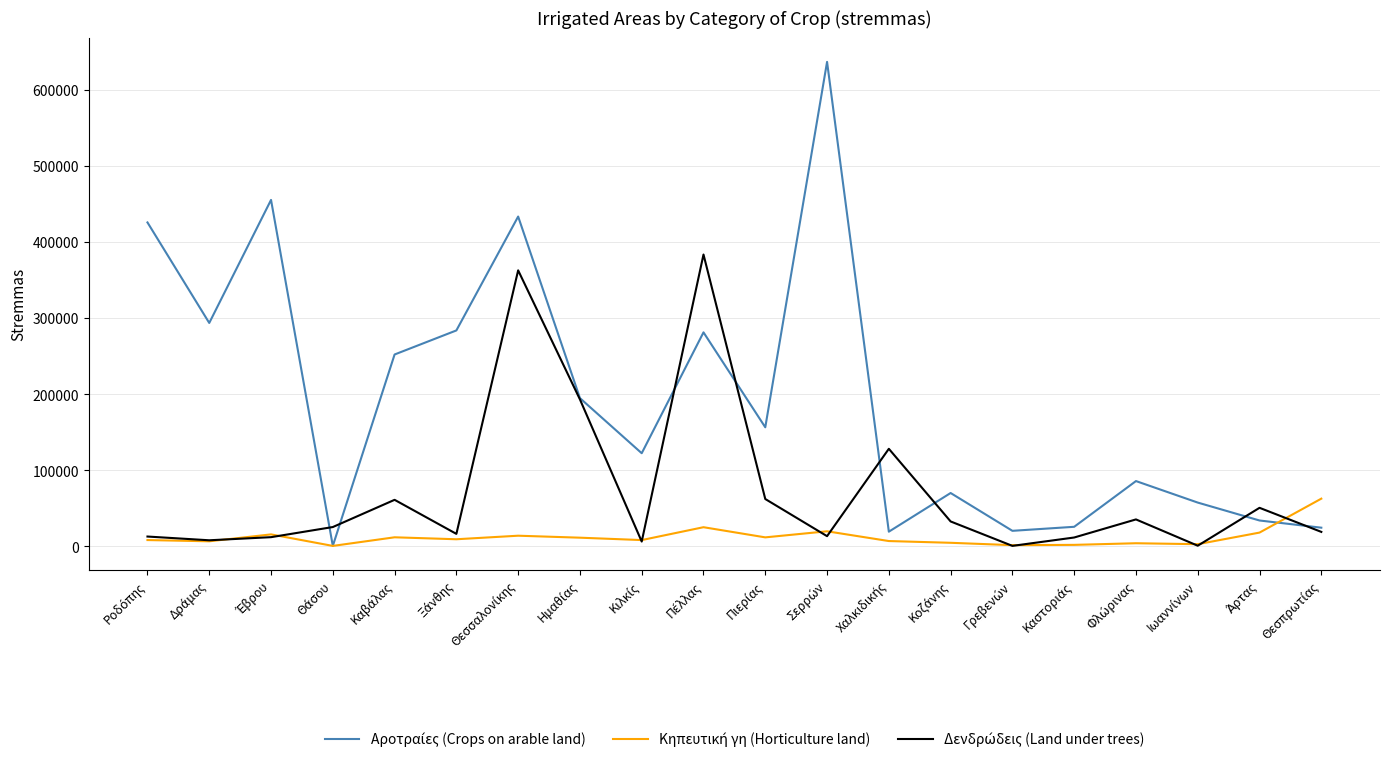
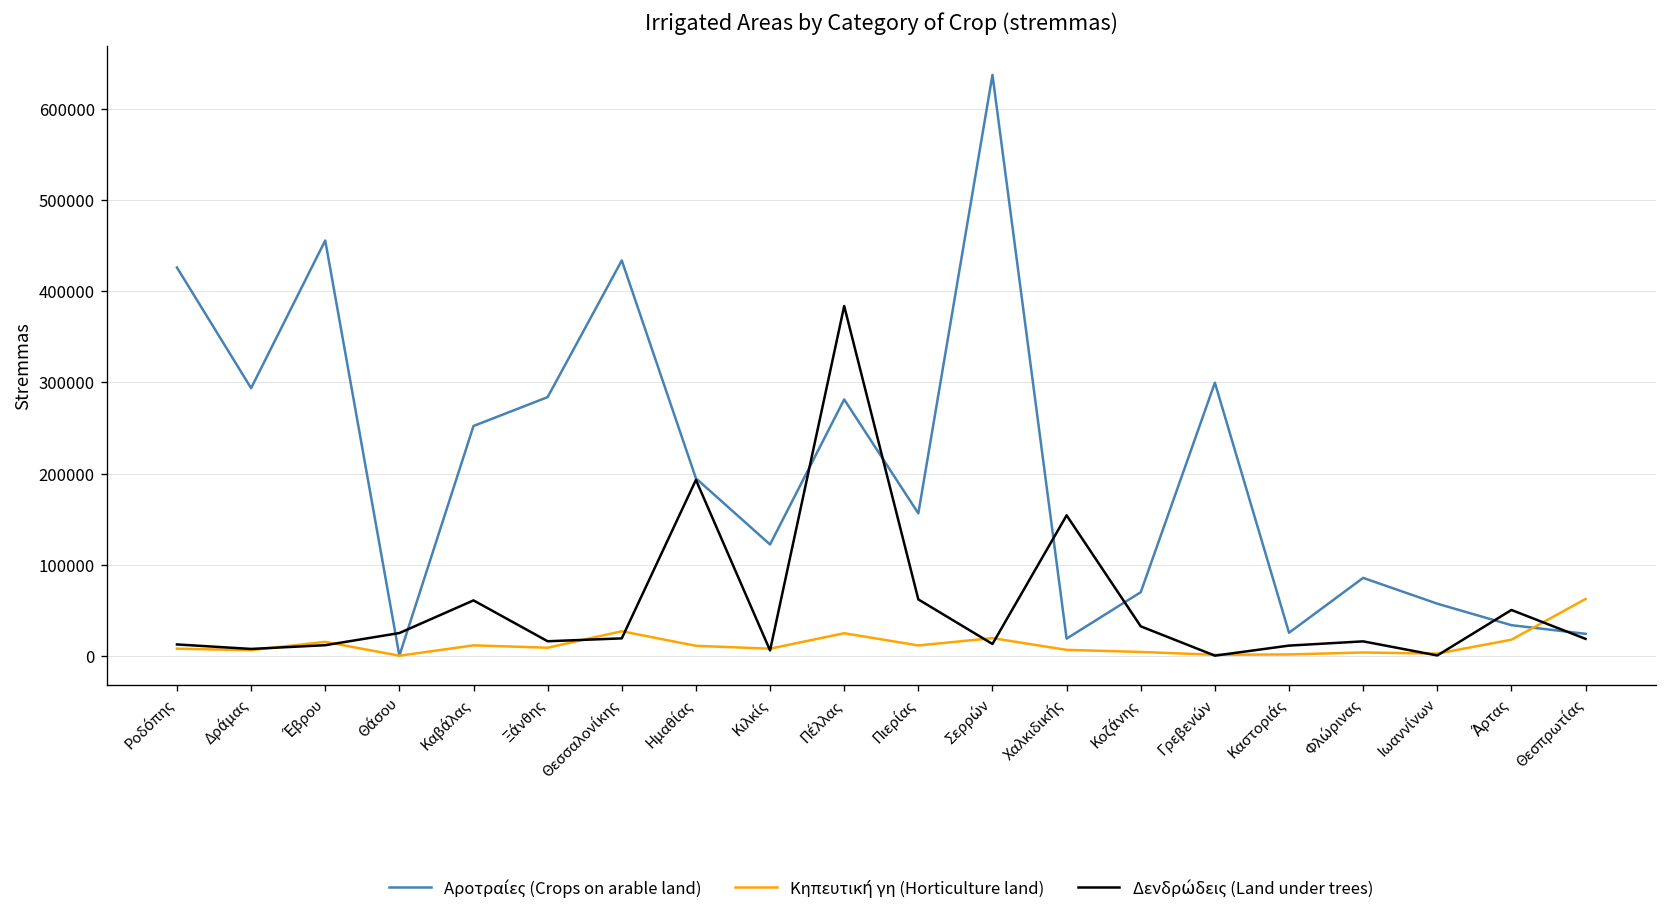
Κηπευτική γη (Horticulture land), Θεσσαλονίκης: 10000 -> 30000
Δενδρώδεις (Land under trees), Θεσσαλονίκης: 360000 -> 20000
Δενδρώδεις (Land under trees), Χαλκιδικής: 130000 -> 150000
Αροτραίες (Crops on arable land), Γρεβενών: 20000 -> 300000
Δενδρώδεις (Land under trees), Φλώρινας: 40000 -> 20000
